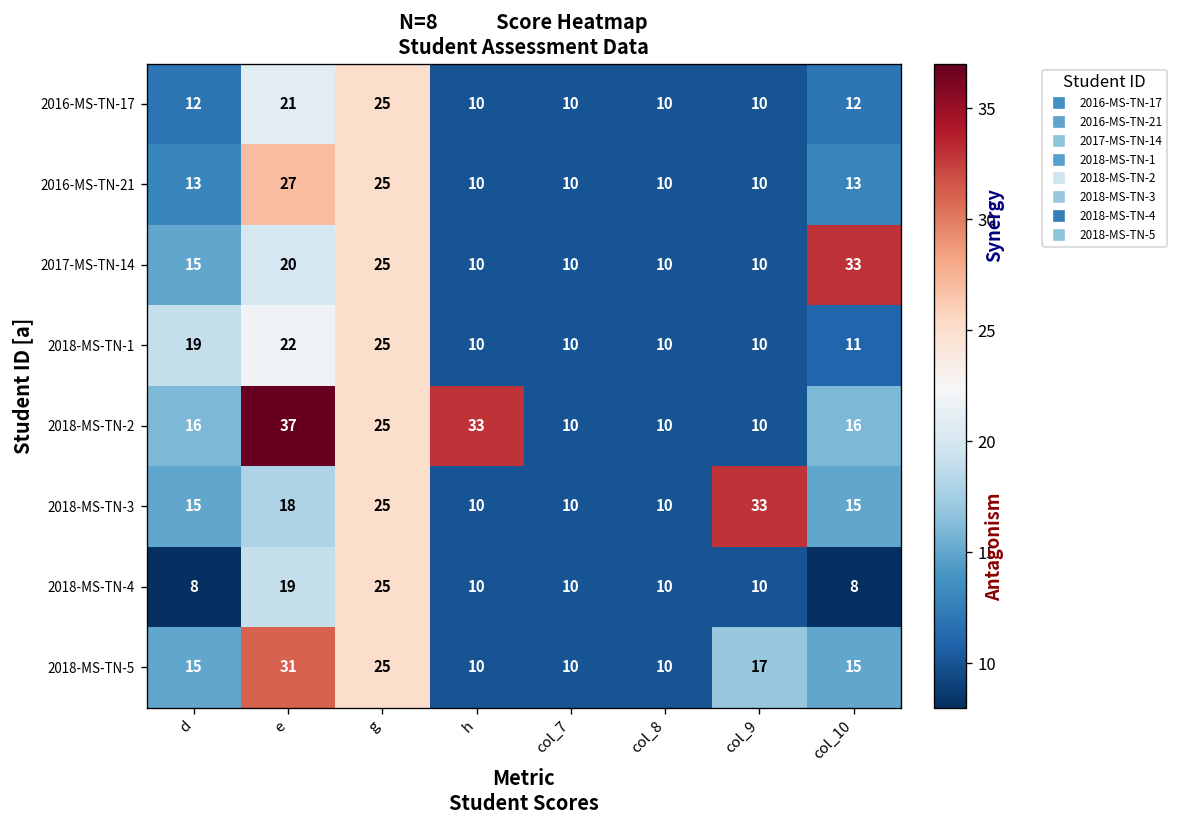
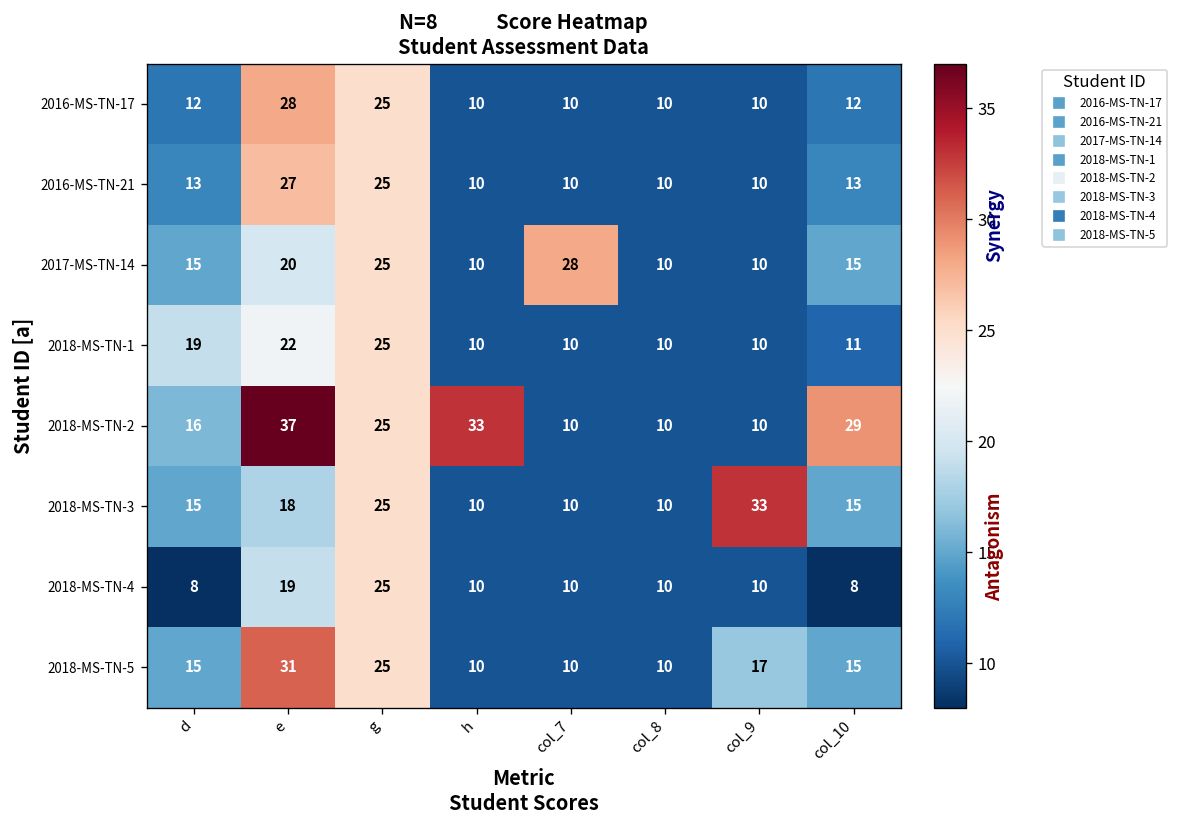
2016-MS-TN-17, e: 21 -> 28
2017-MS-TN-14, col_7: 10 -> 28
2017-MS-TN-14, col_10: 33 -> 15
2018-MS-TN-2, col_10: 16 -> 29
